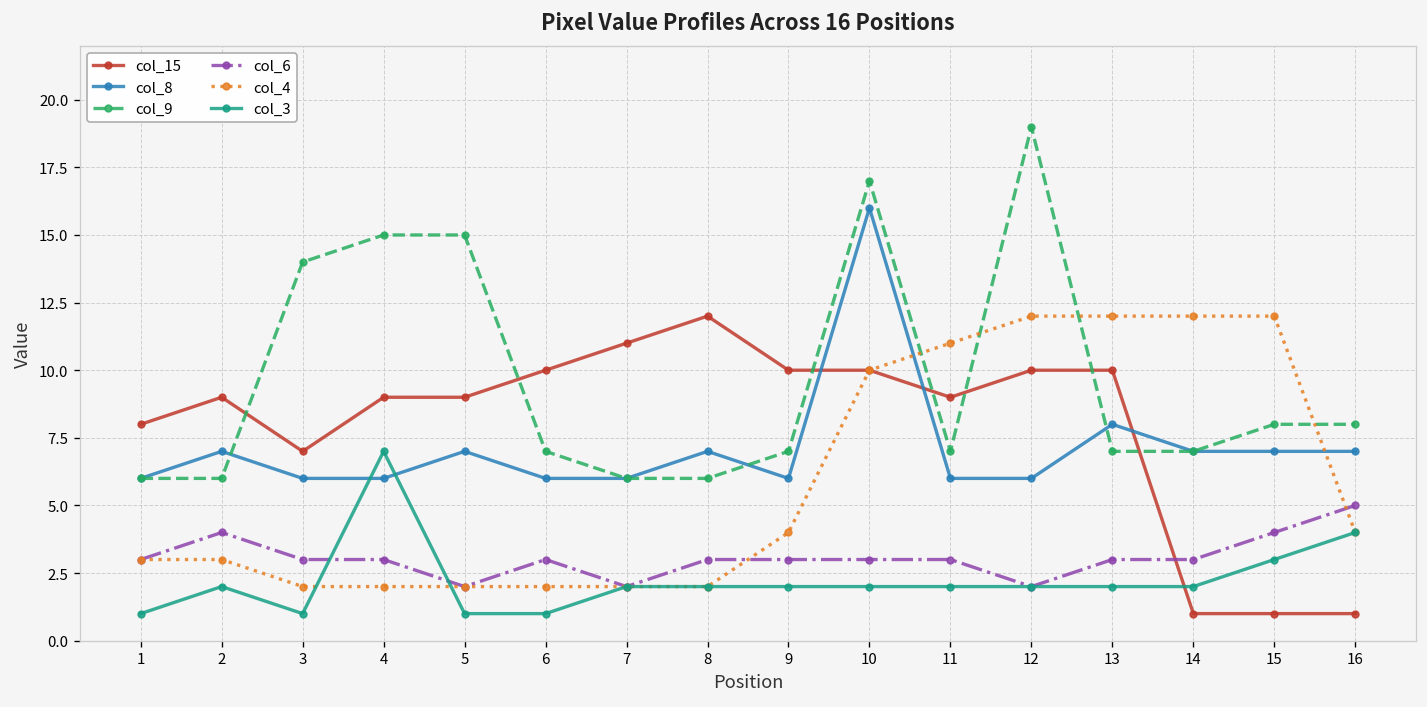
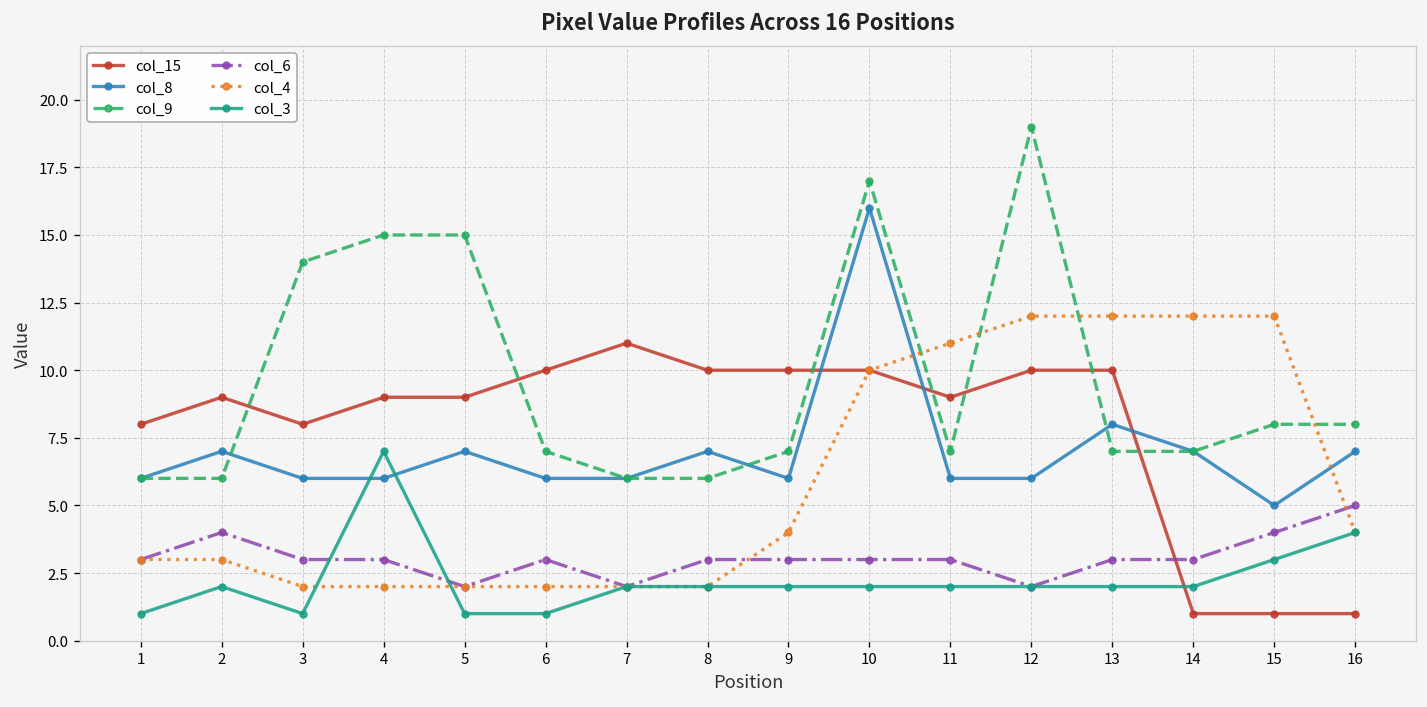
col_15, 3: 7 -> 8
col_15, 8: 12 -> 10
col_8, 15: 7 -> 5
